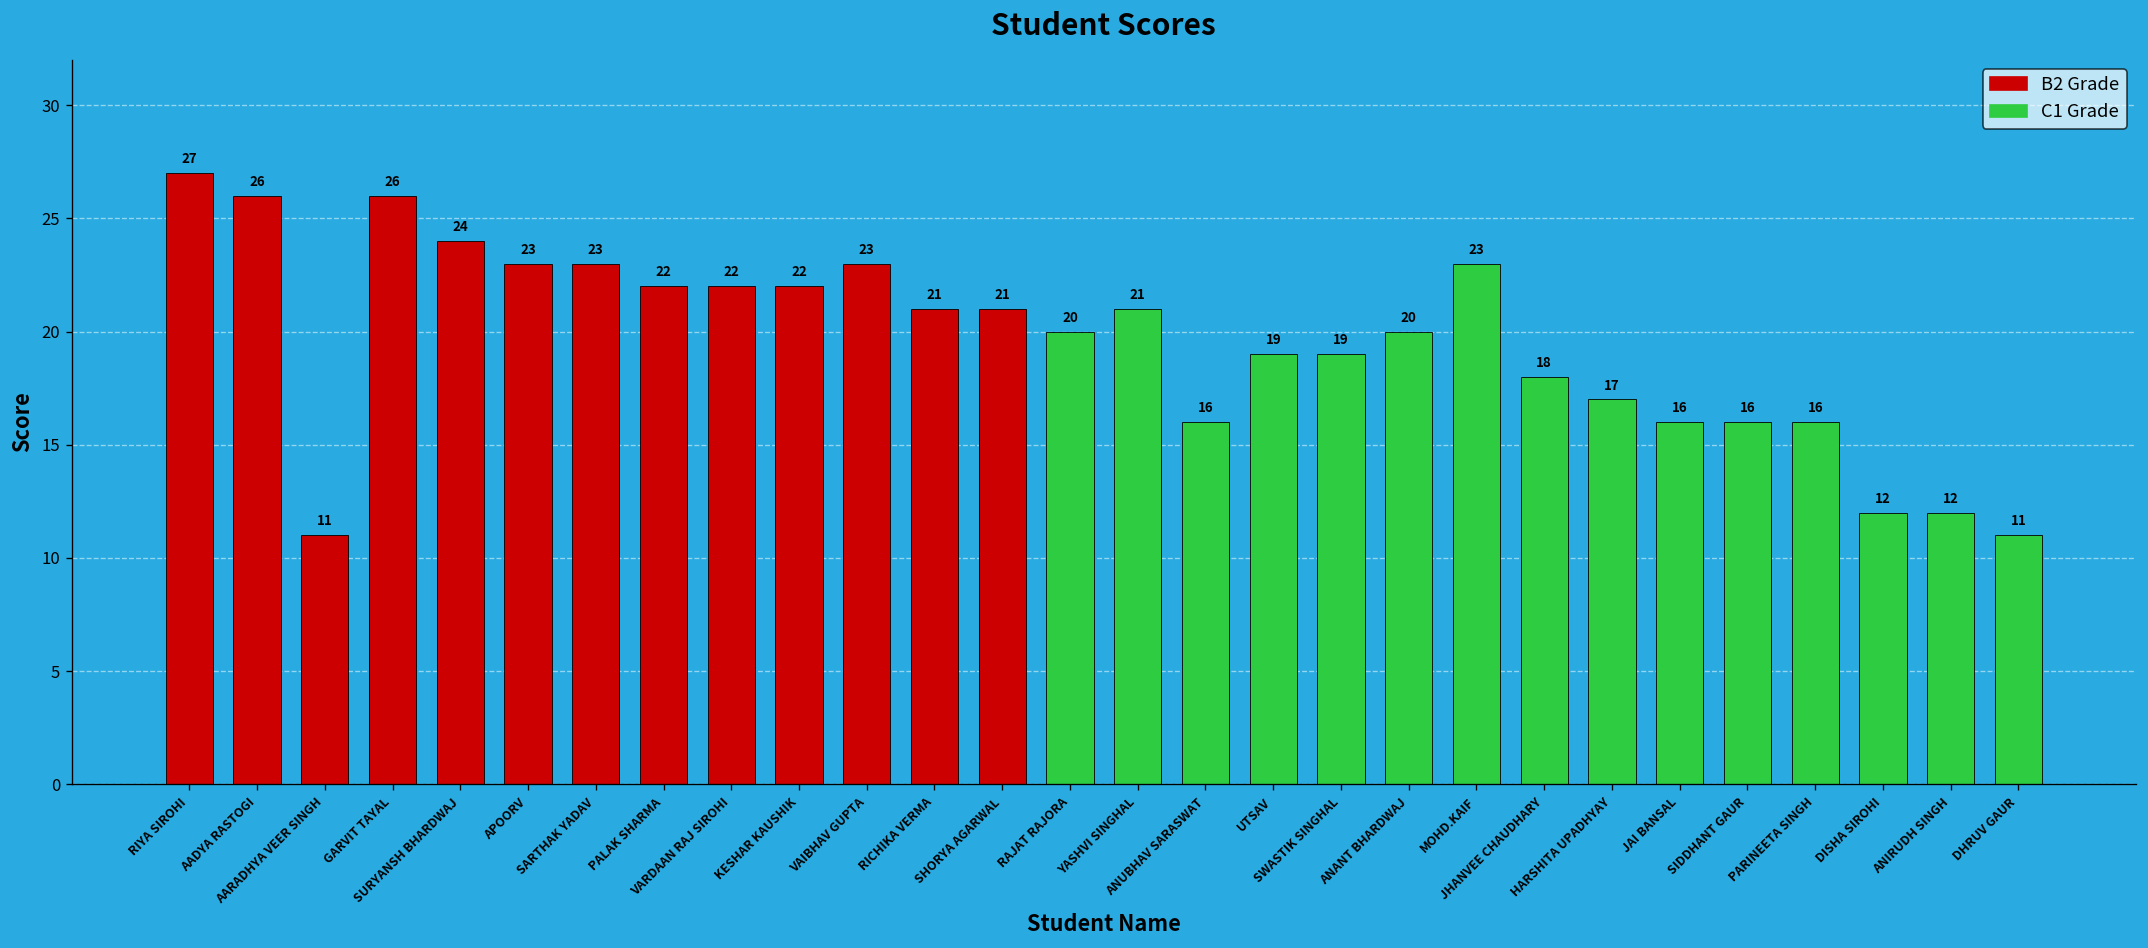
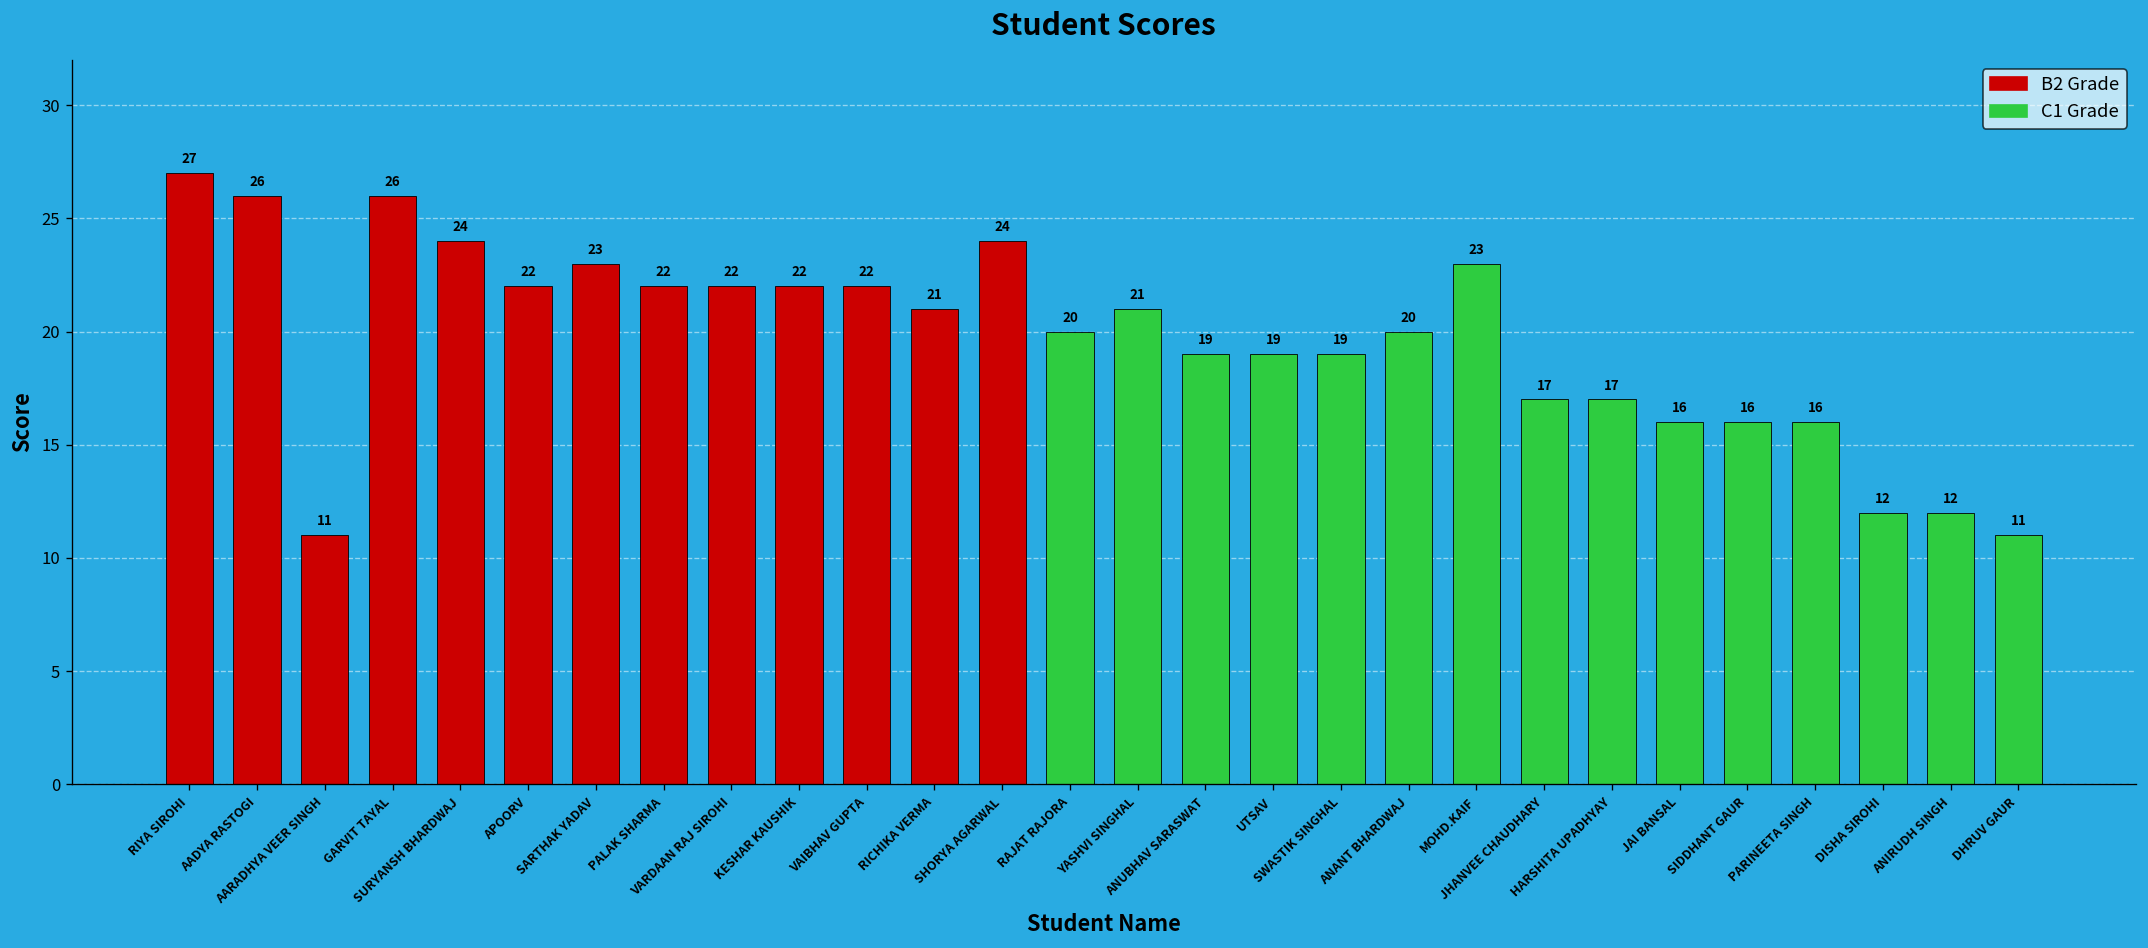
APOORV: 23 -> 22
VAIBHAV GUPTA: 23 -> 22
SHORYA AGARWAL: 21 -> 24
ANUBHAV SARASWAT: 16 -> 19
JHANVEE CHAUDHARY: 18 -> 17
